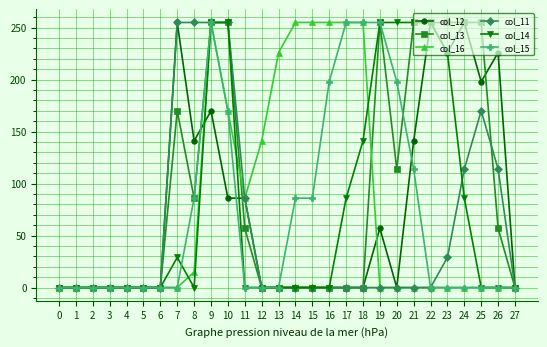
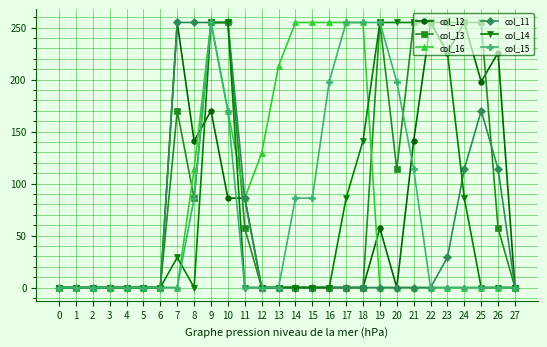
col_16, 8: 15 -> 114
col_16, 12: 141 -> 129
col_16, 13: 226 -> 213
